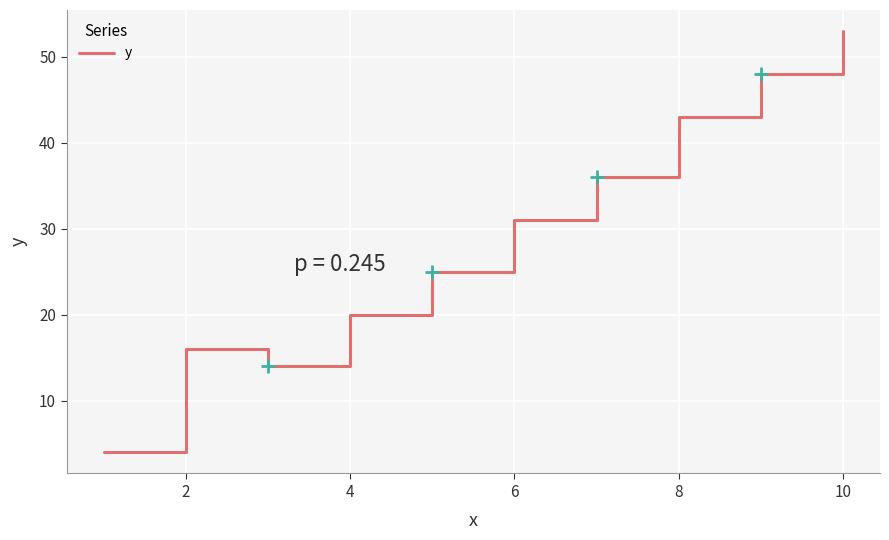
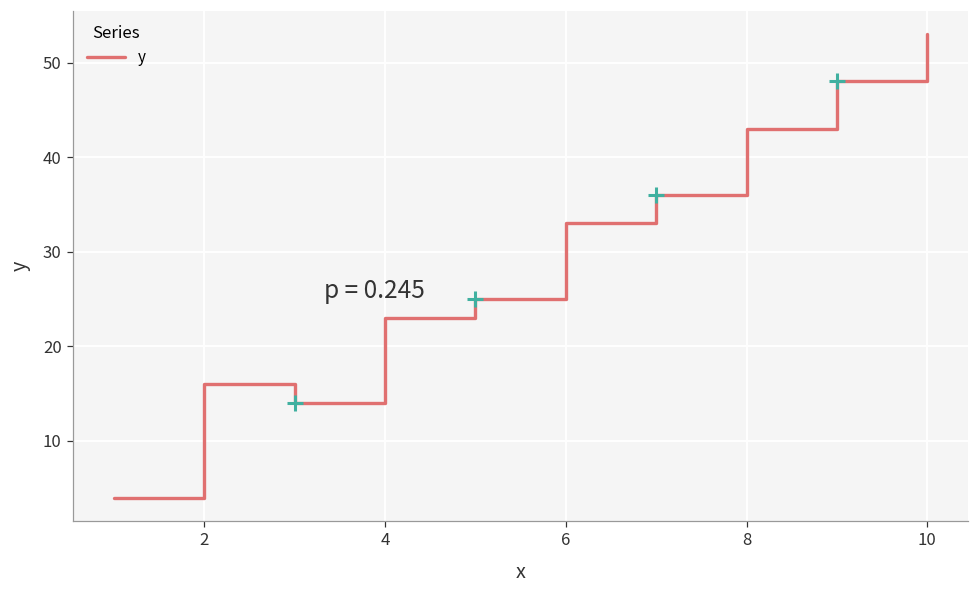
y, 4: 20 -> 23
y, 6: 31 -> 33
